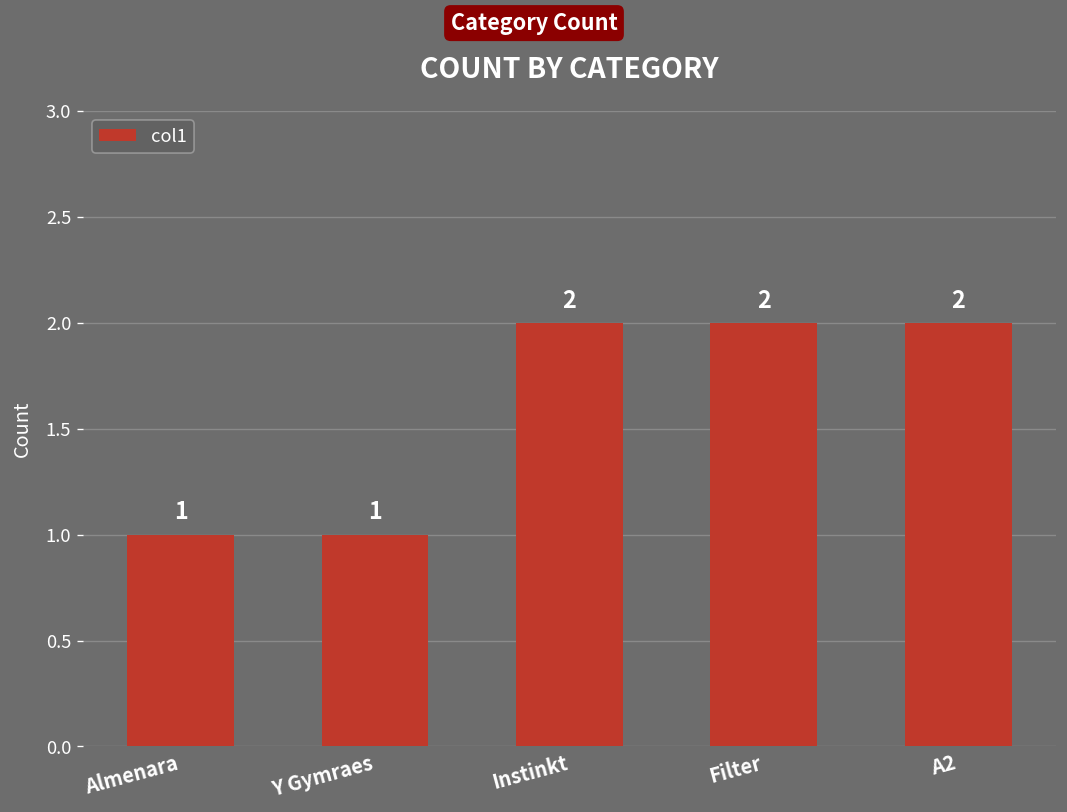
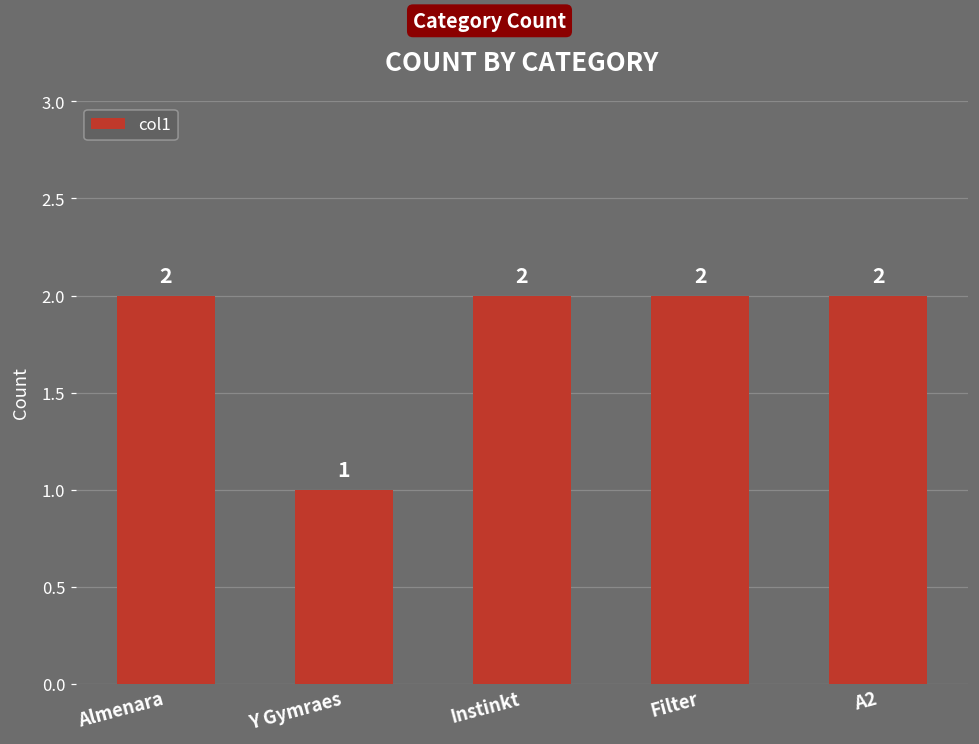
Almenara: 1 -> 2
